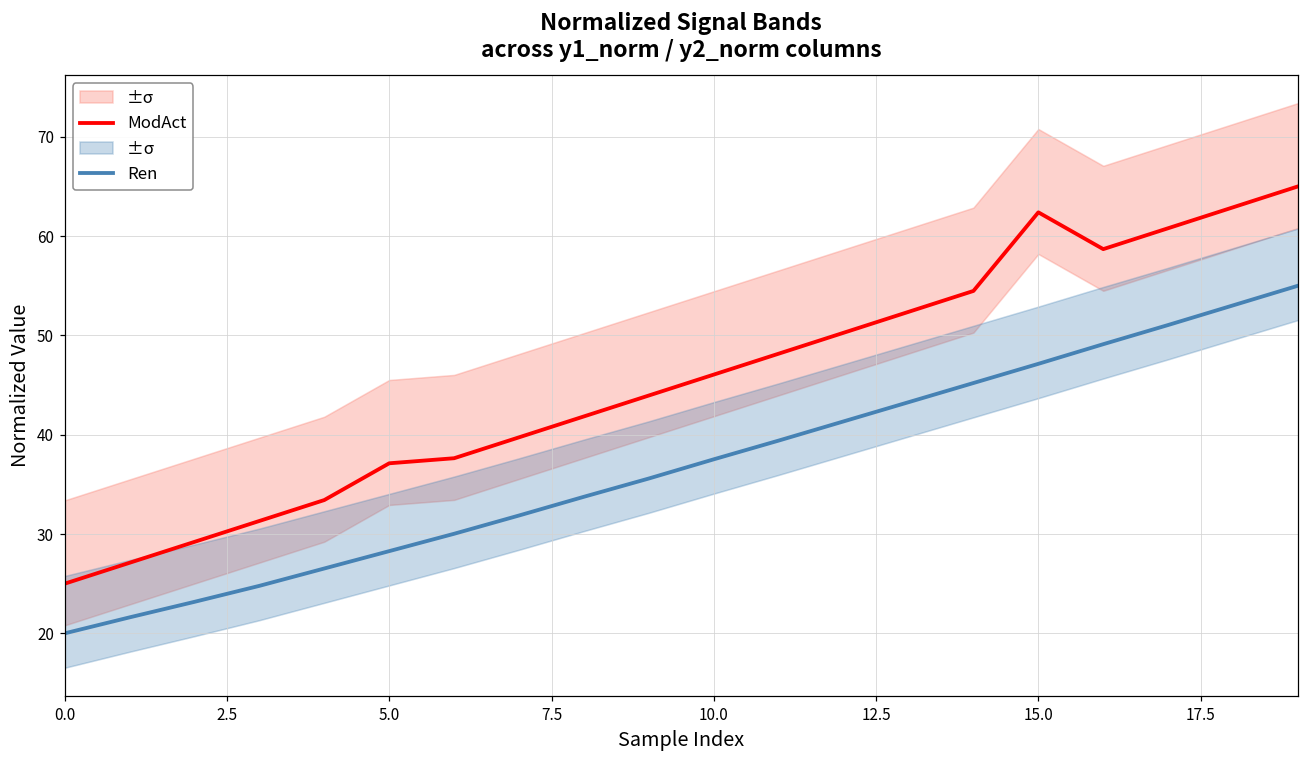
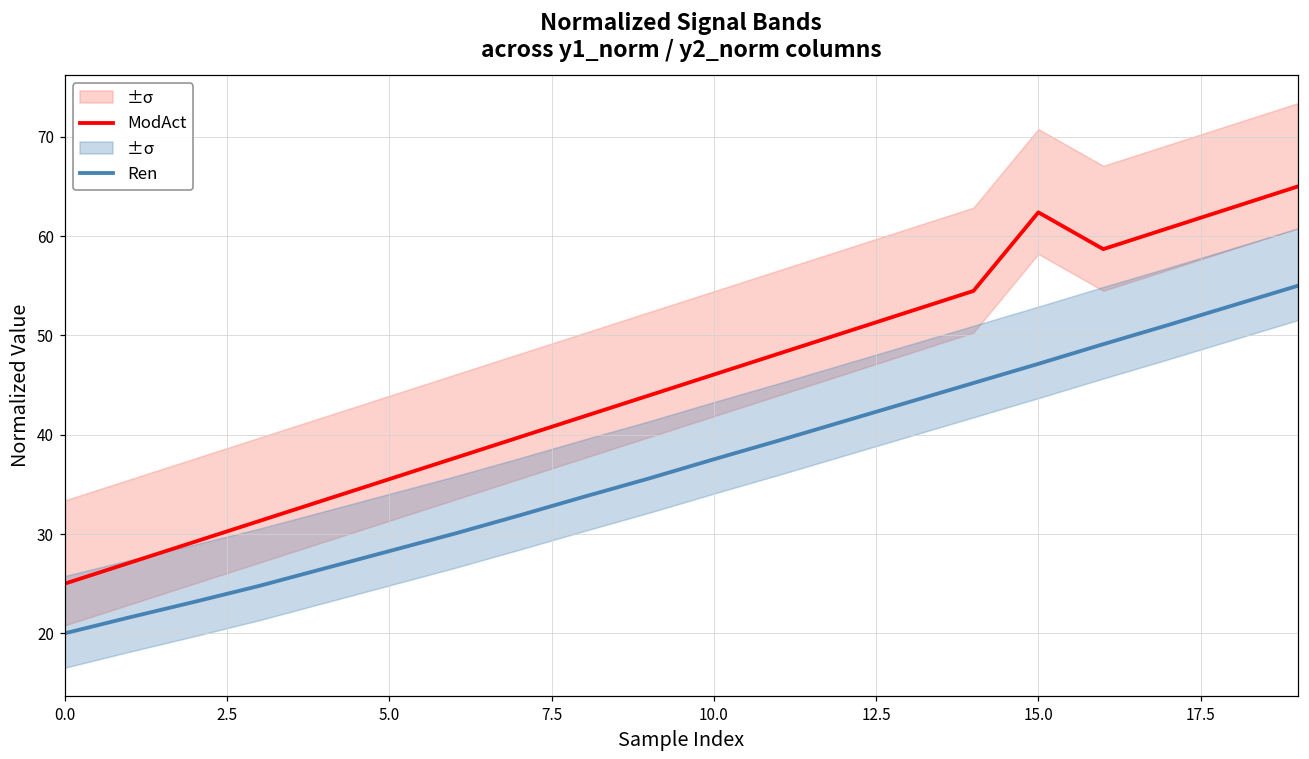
ModAct, 5.0: 37 -> 36
